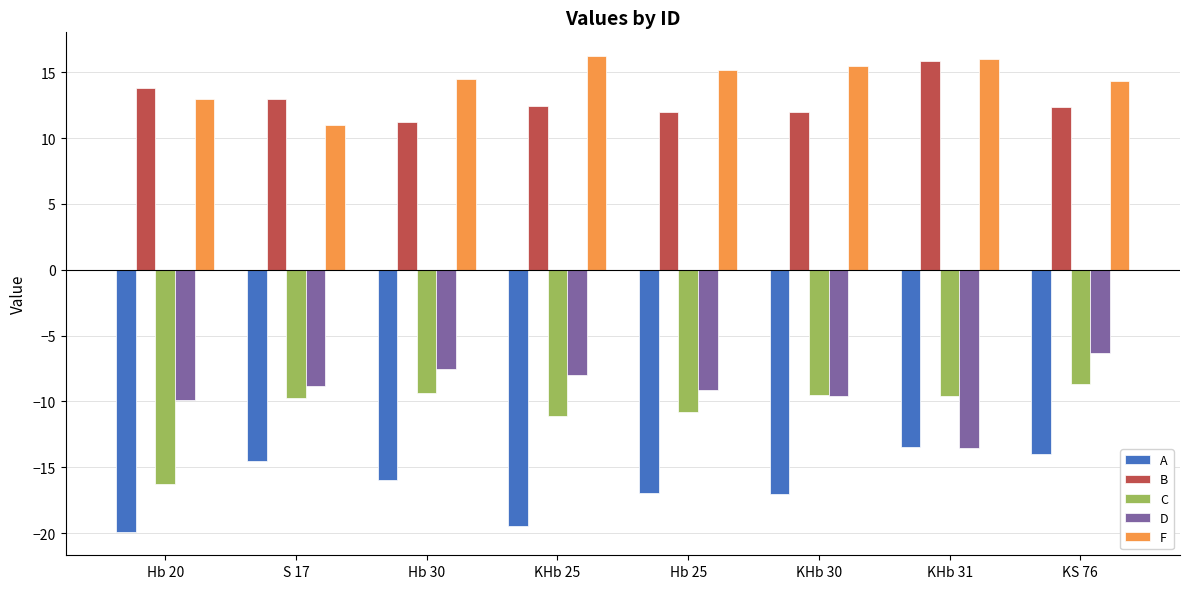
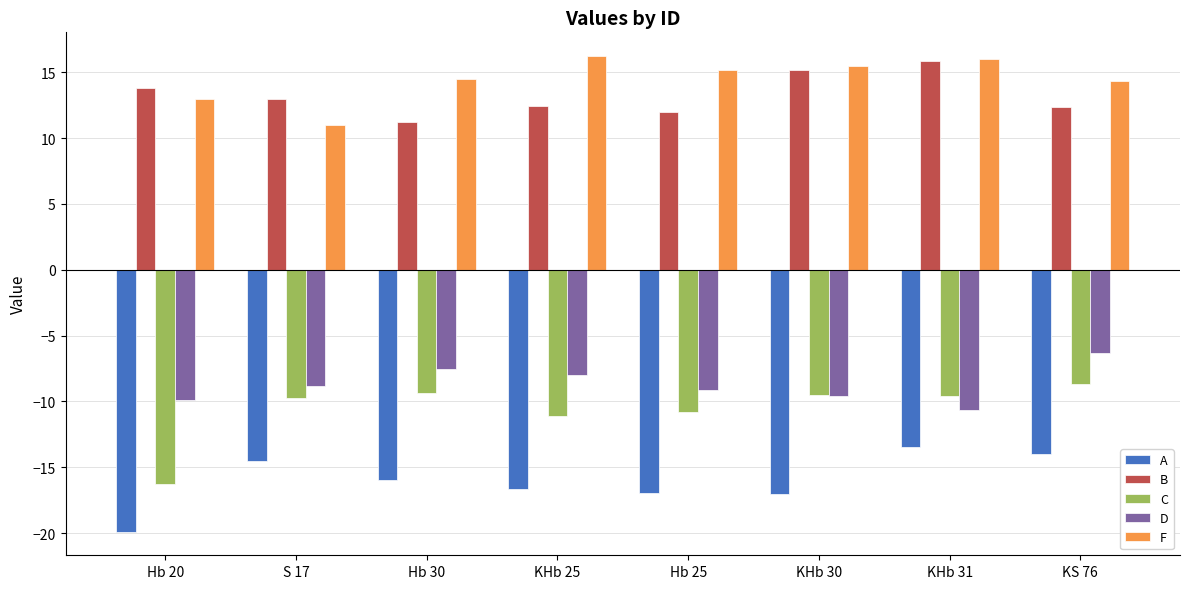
A, KHb 25: -19.5 -> -16.7
B, KHb 30: 12.0 -> 15.2
D, KHb 31: -13.5 -> -10.6
